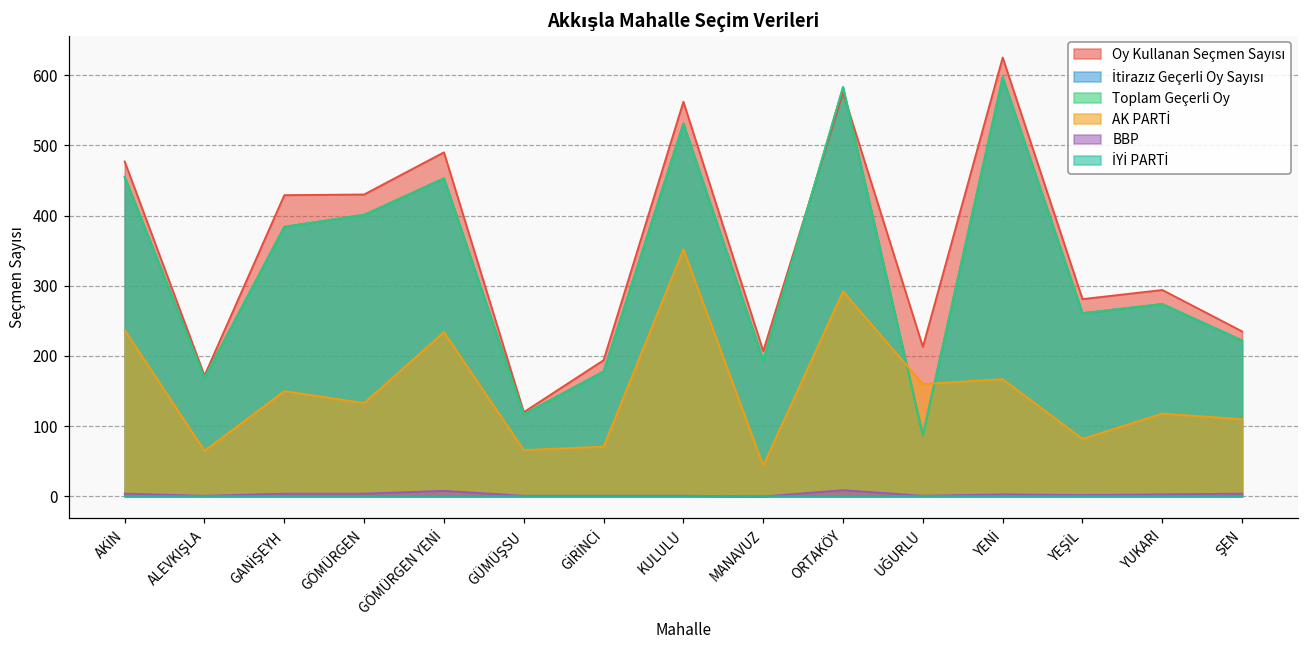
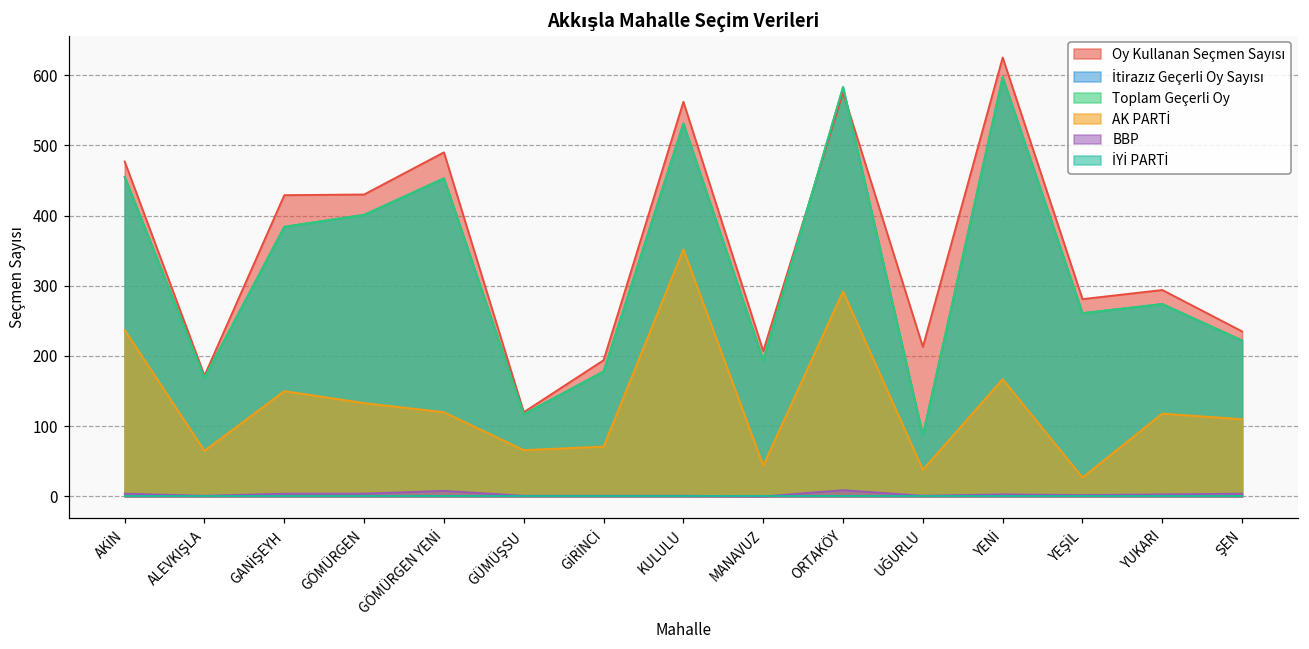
AK PARTİ, GÖMÜRGEN YENİ: 230 -> 120
AK PARTİ, UĞURLU: 160 -> 40
AK PARTİ, YEŞİL: 80 -> 30
